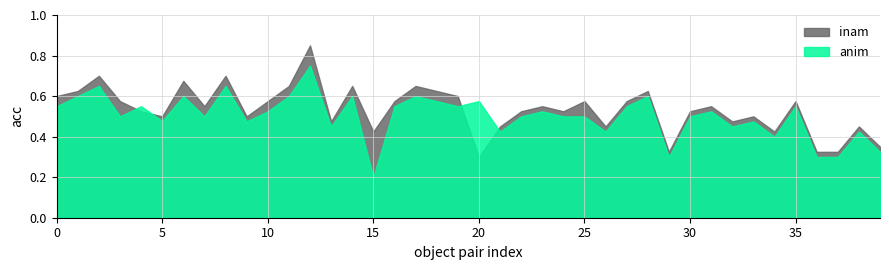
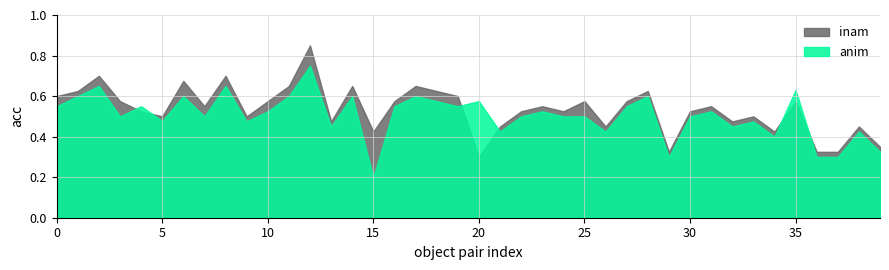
anim, 35: 0.55 -> 0.63
